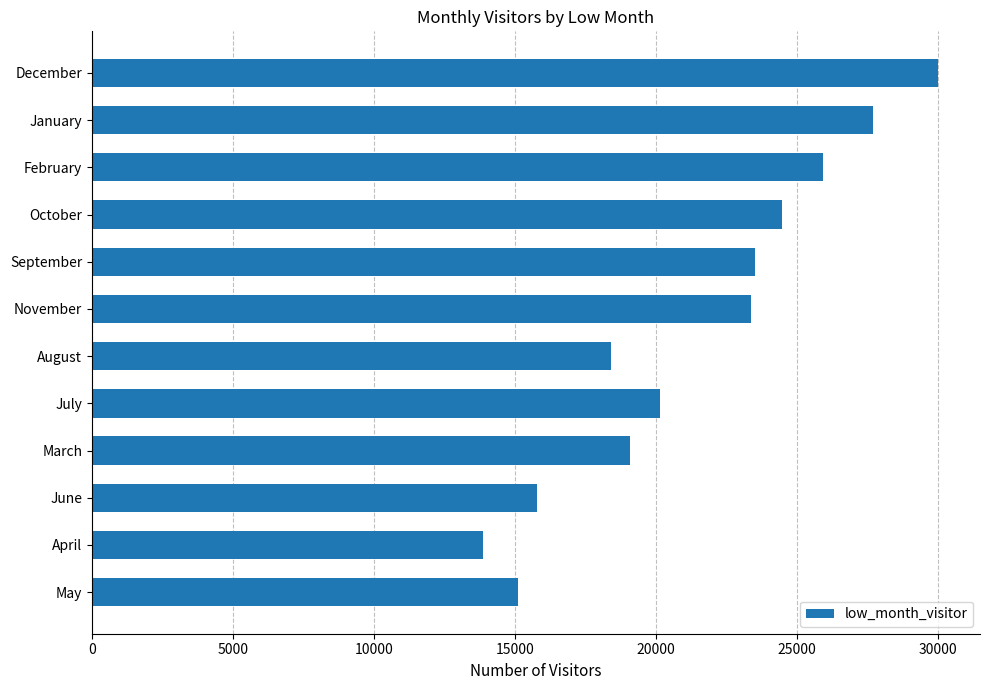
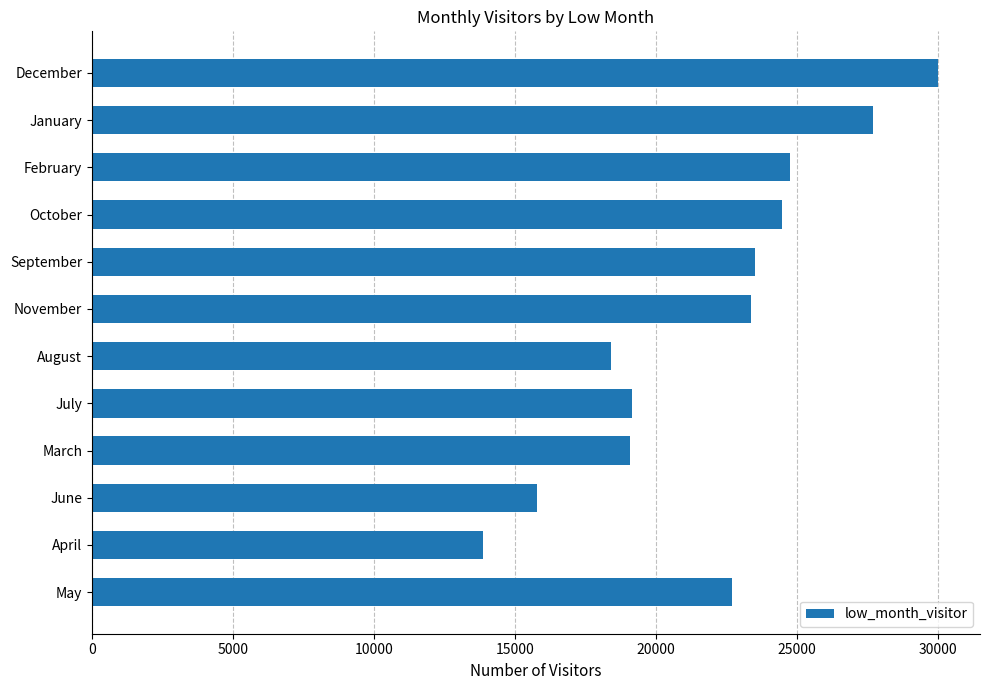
February: 25900 -> 24800
July: 20200 -> 19200
May: 15100 -> 22700
